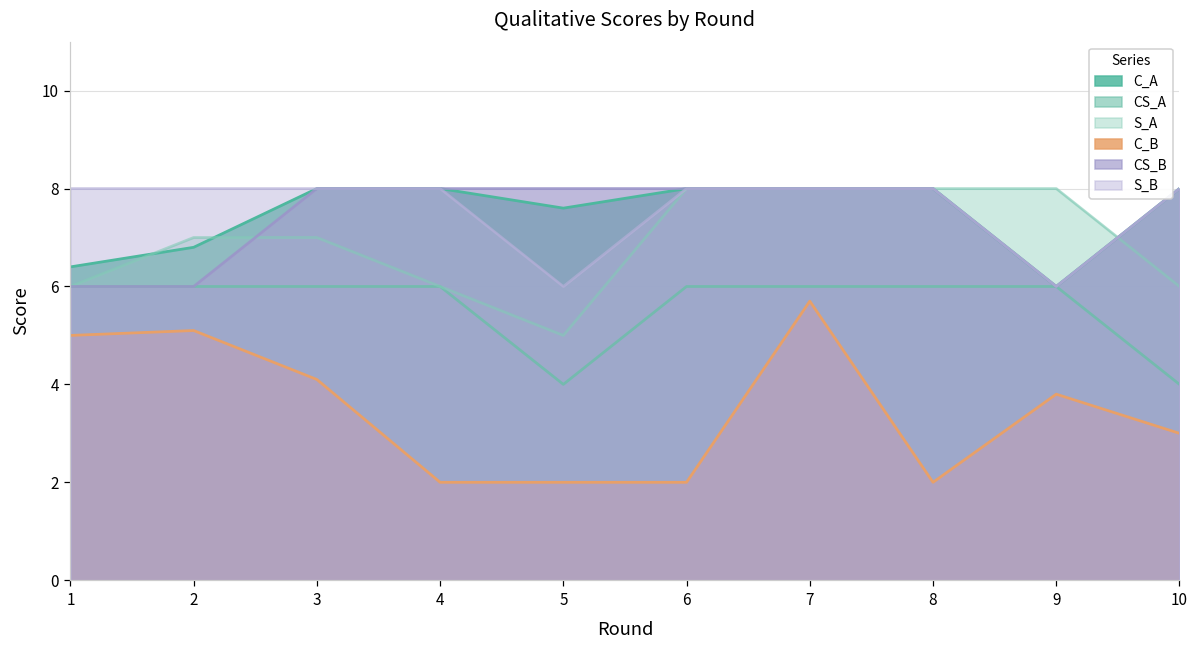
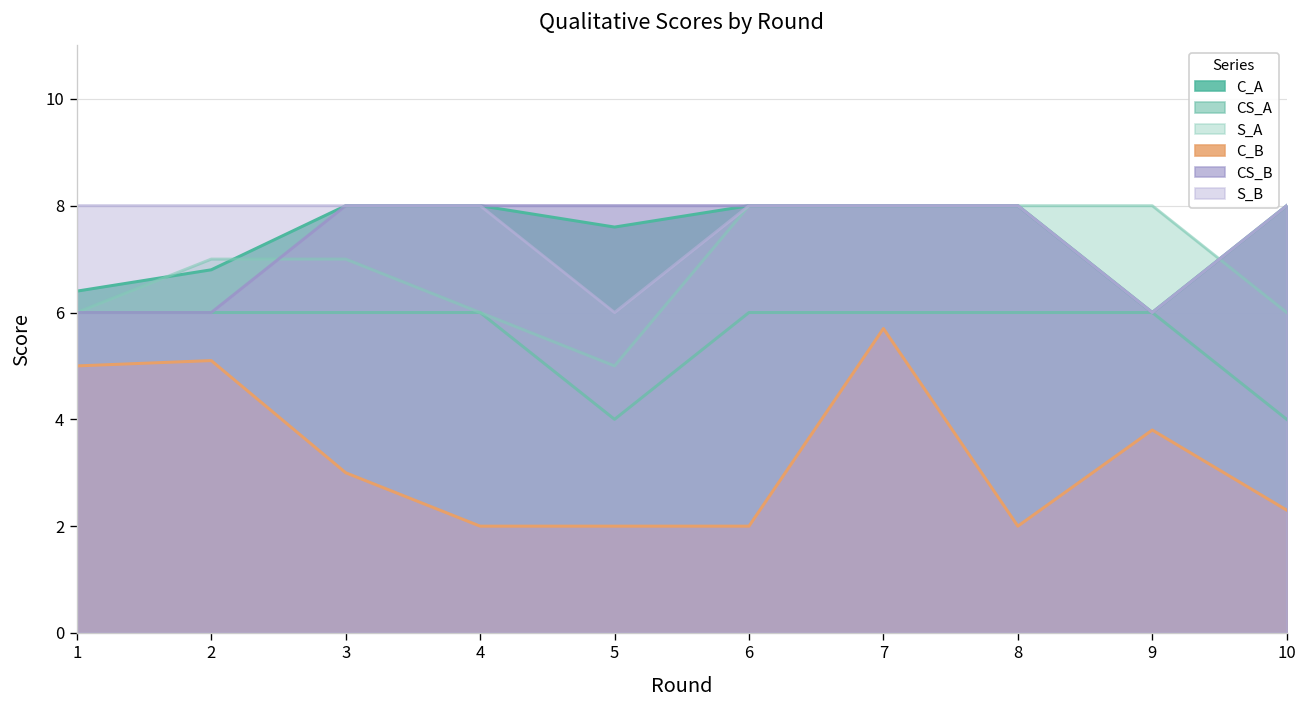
C_B, 3: 4.1 -> 3.0
C_B, 10: 3.0 -> 2.3
